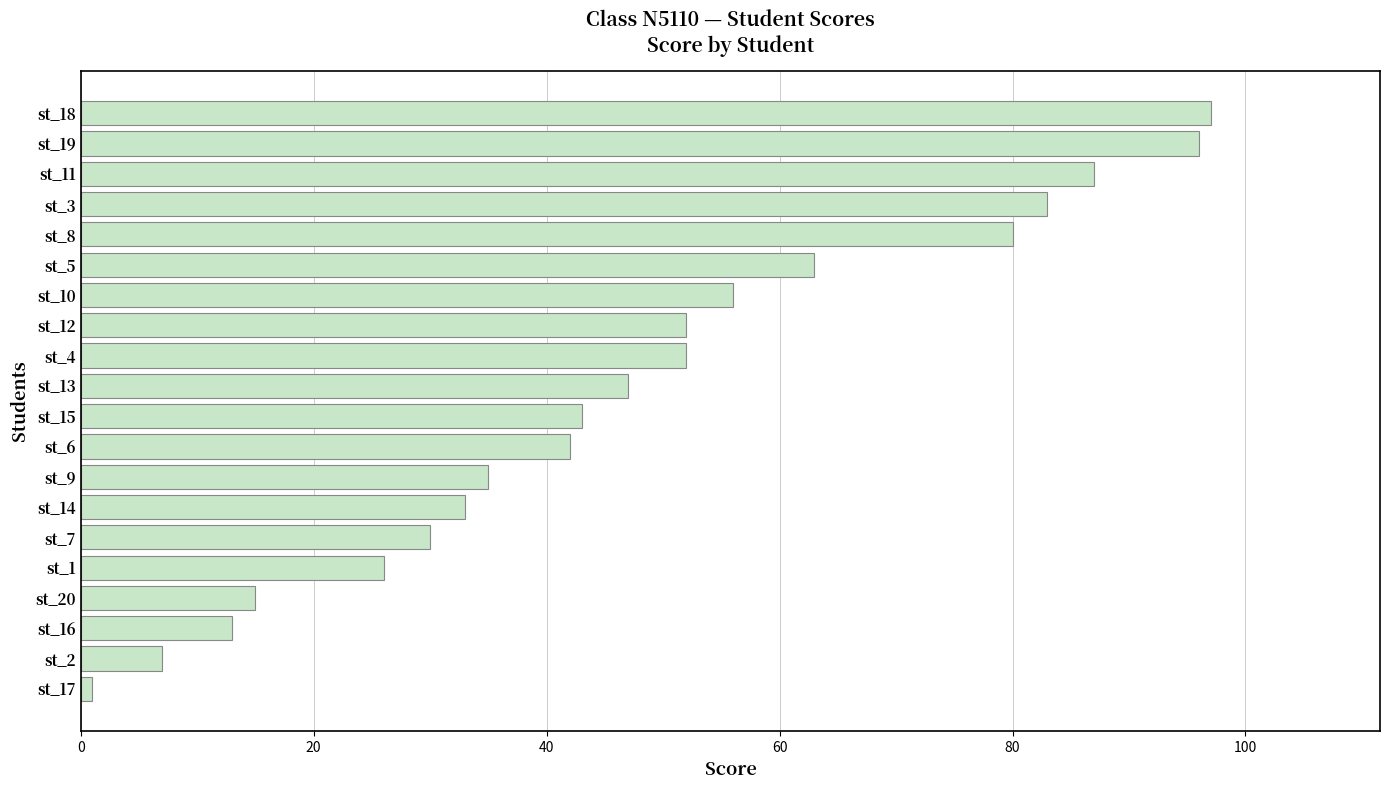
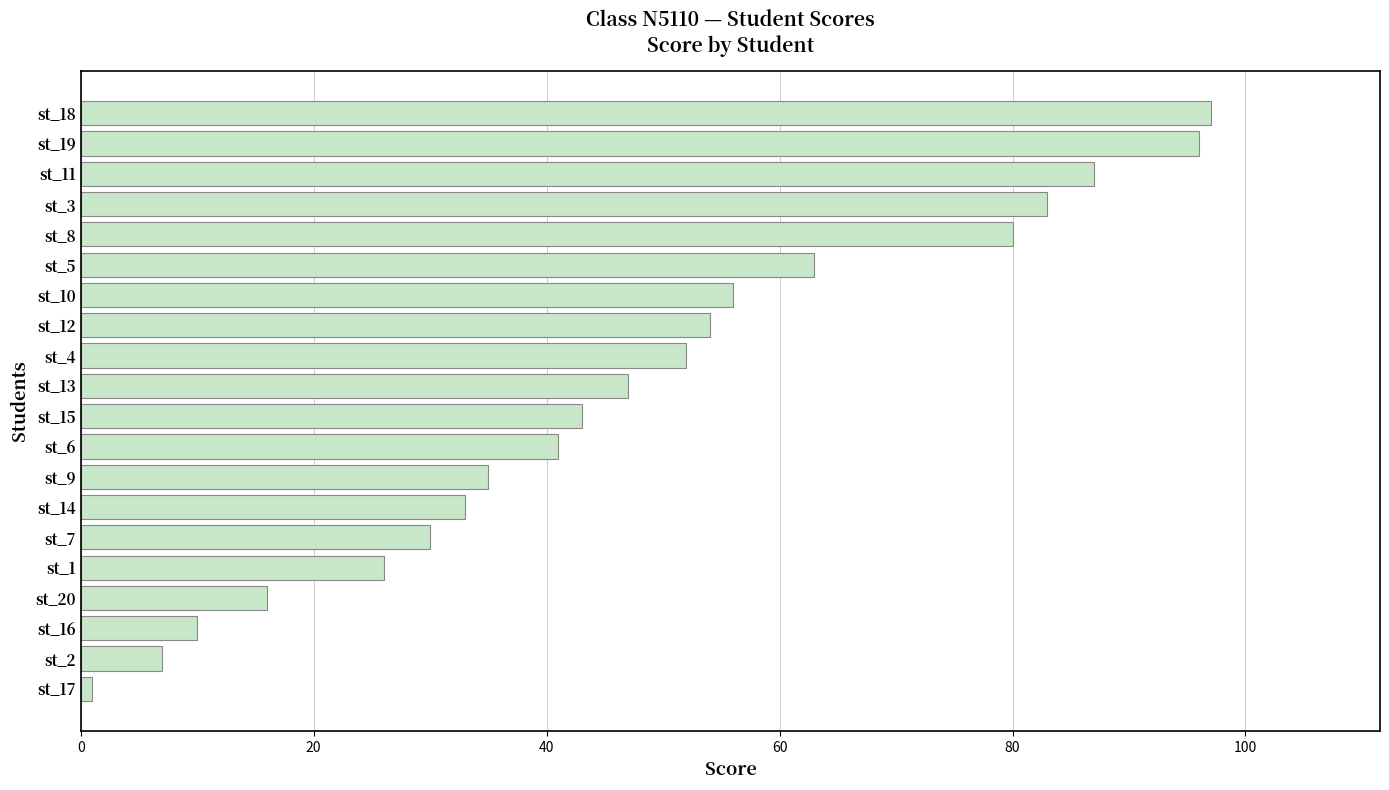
st_12: 52 -> 54
st_6: 42 -> 41
st_20: 15 -> 16
st_16: 13 -> 10
